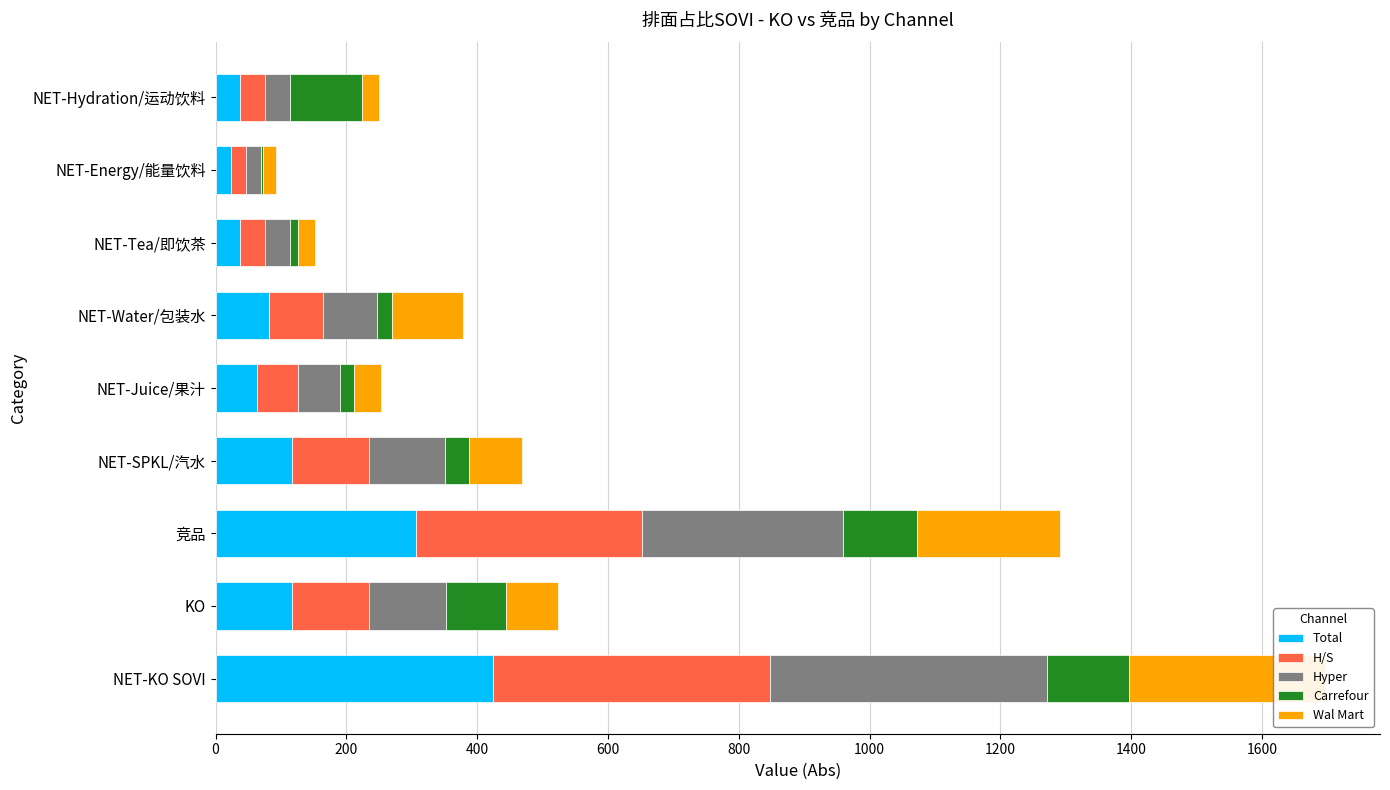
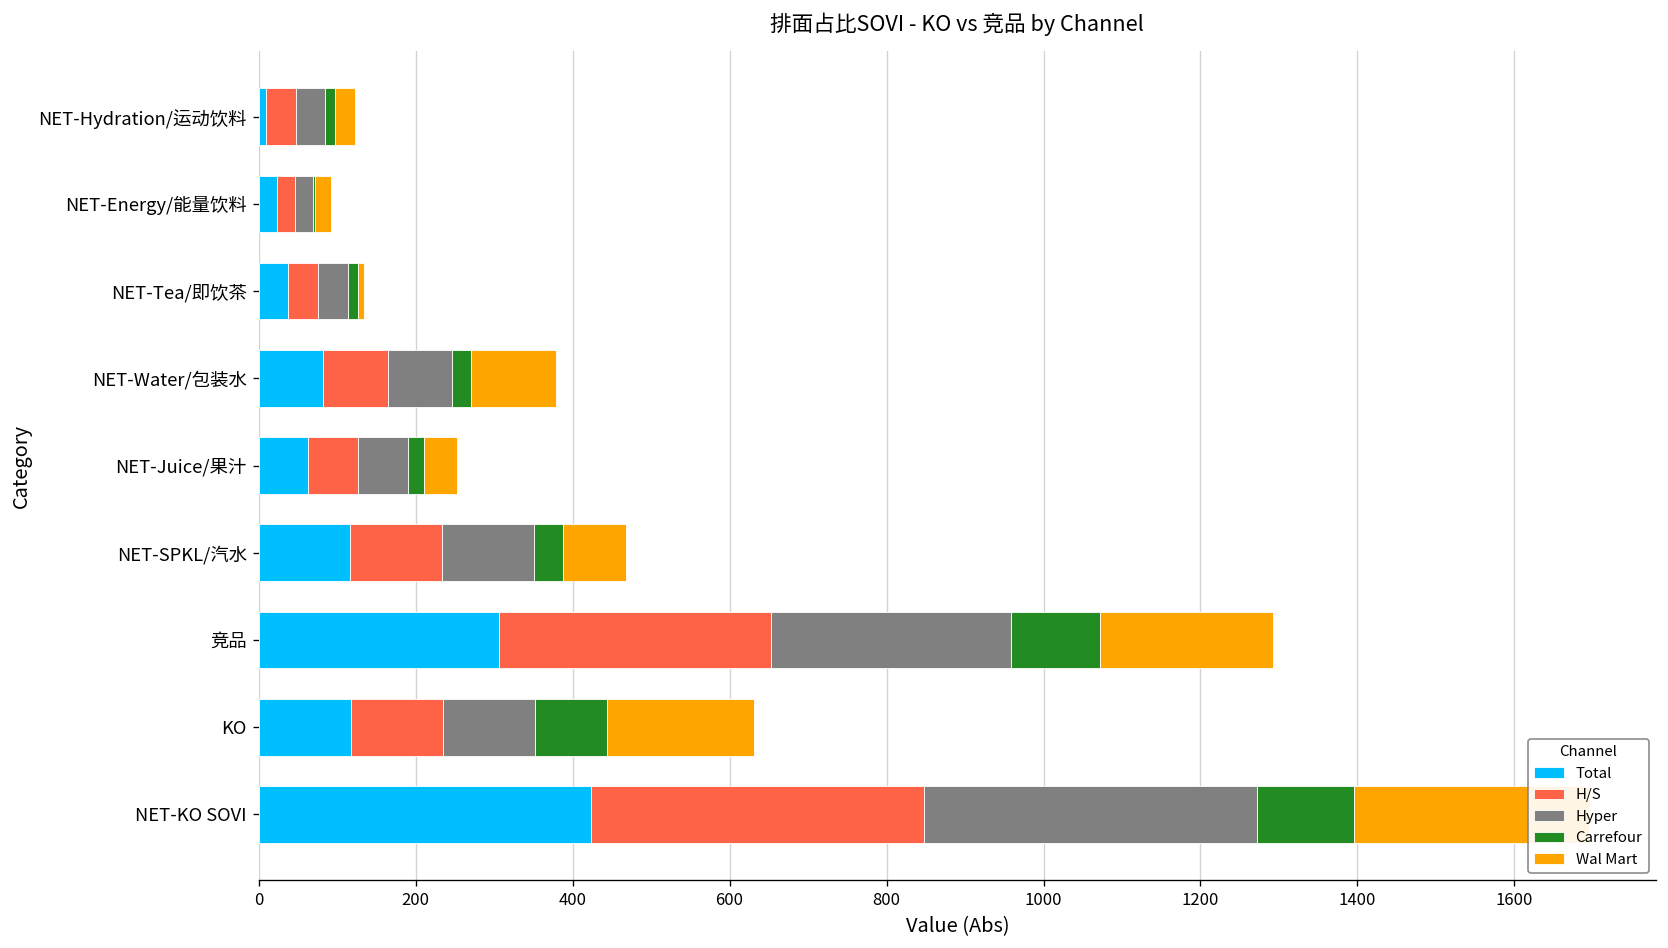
Total, NET-Hydration/运动饮料: 40 -> 10
Carrefour, NET-Hydration/运动饮料: 110 -> 10
Wal Mart, NET-Tea/即饮茶: 30 -> 10
Wal Mart, KO: 80 -> 190
